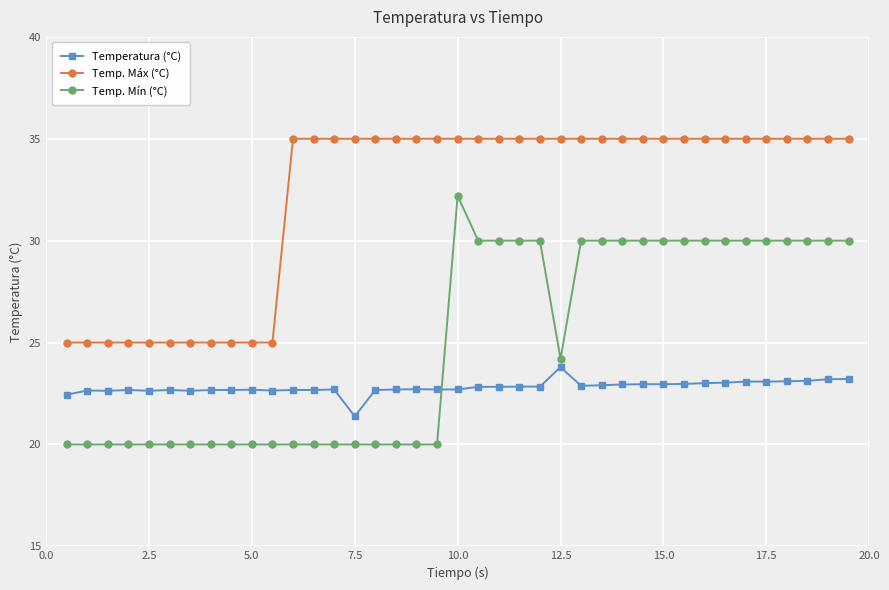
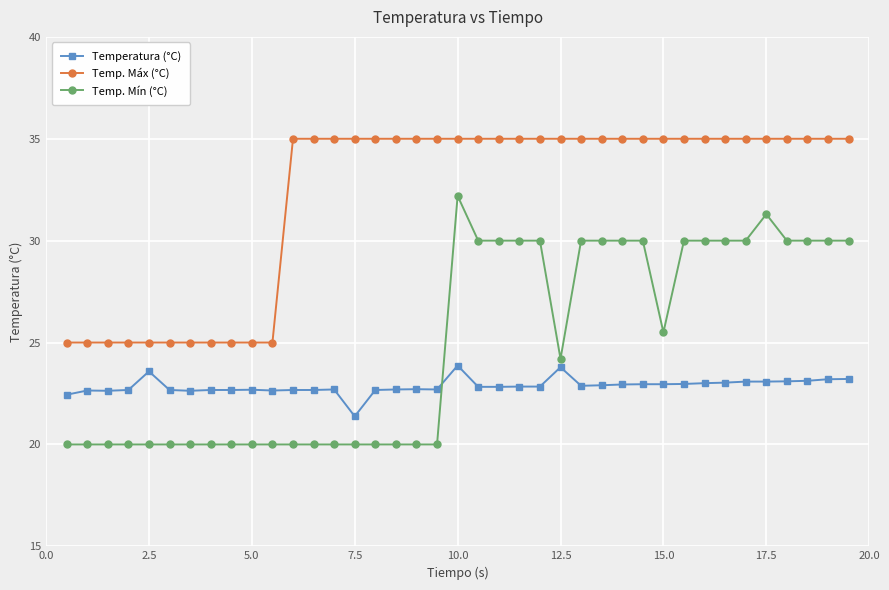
Temperatura (°C), 2.5: 22.6 -> 23.6
Temperatura (°C), 10.0: 22.7 -> 23.9
Temp. Mín (°C), 15.0: 30.0 -> 25.5
Temp. Mín (°C), 17.5: 30.0 -> 31.3
